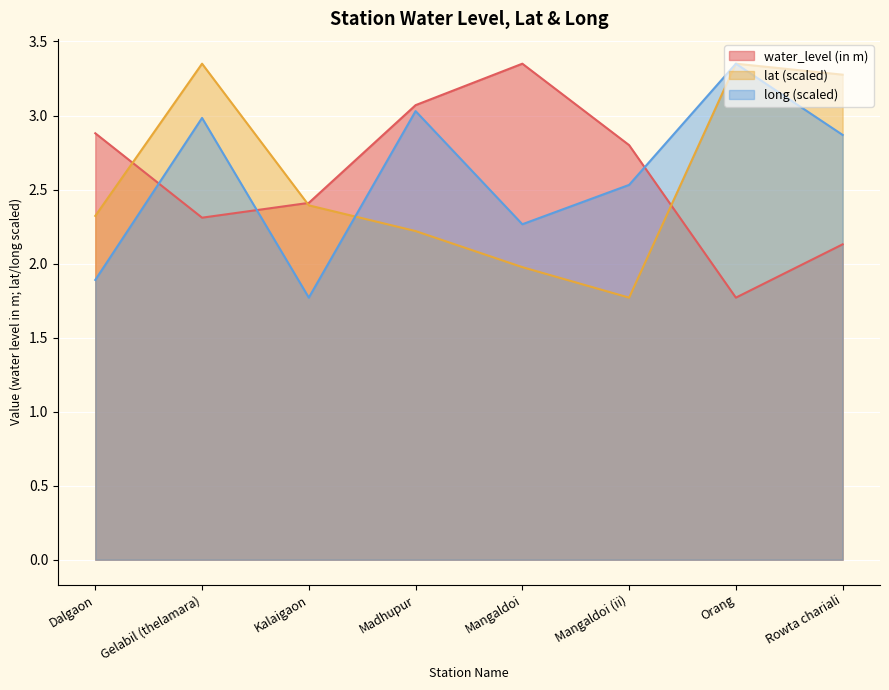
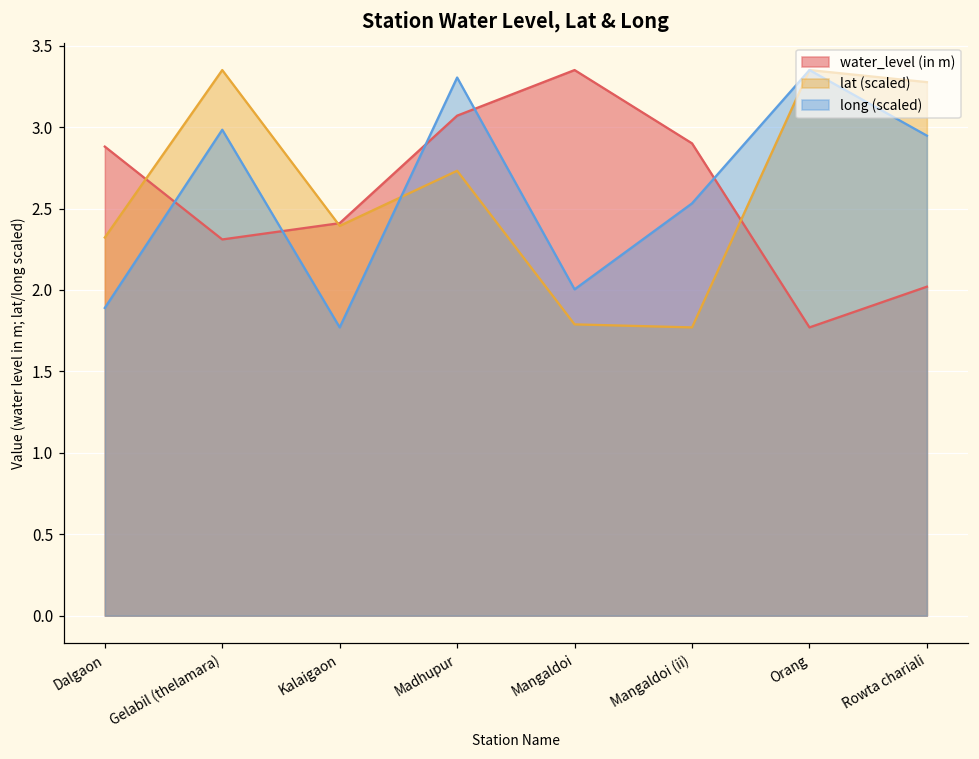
lat (scaled), Madhupur: 2.22 -> 2.73
long (scaled), Madhupur: 3.03 -> 3.30
lat (scaled), Mangaldoi: 1.98 -> 1.79
long (scaled), Mangaldoi: 2.27 -> 2.00
water_level (in m), Mangaldoi (ii): 2.8 -> 2.9
water_level (in m), Rowta chariali: 2.13 -> 2.02
long (scaled), Rowta chariali: 2.87 -> 2.95
